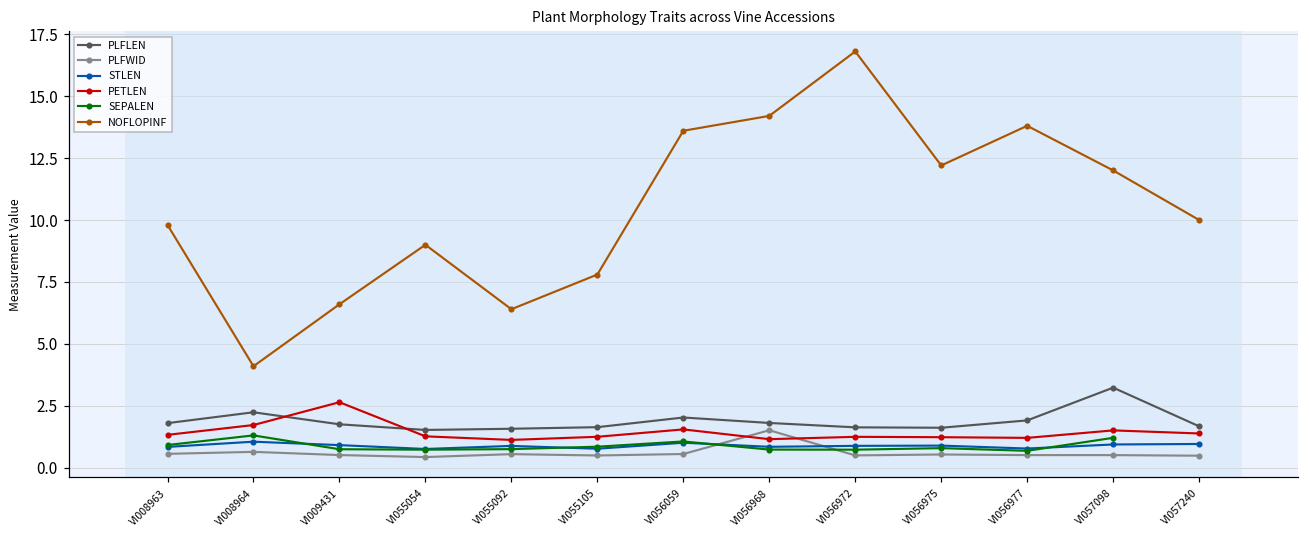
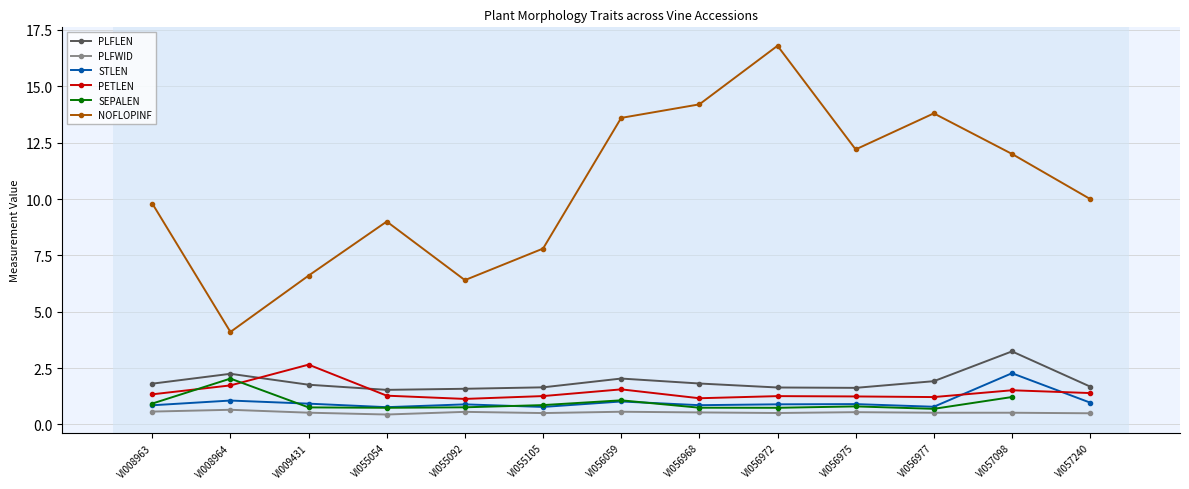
SEPALEN, VI008964: 1.3 -> 2.0
PLFWID, VI056968: 1.5 -> 0.5
STLEN, VI057098: 0.9 -> 2.3
